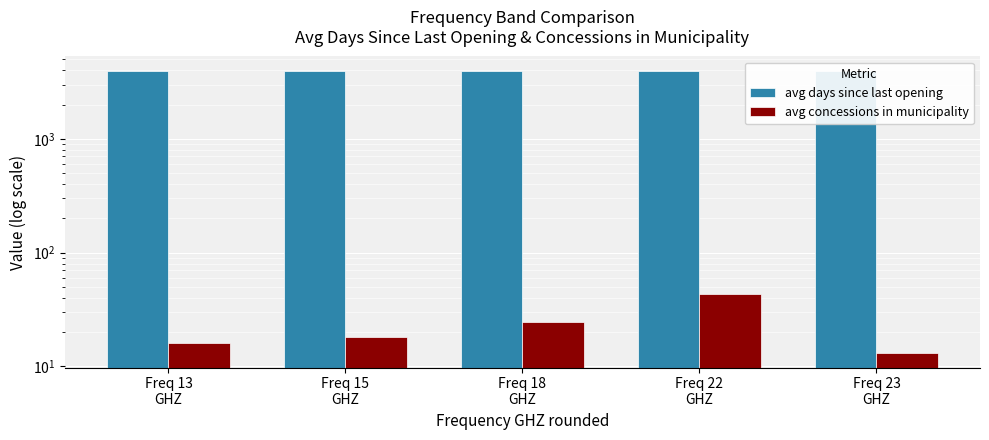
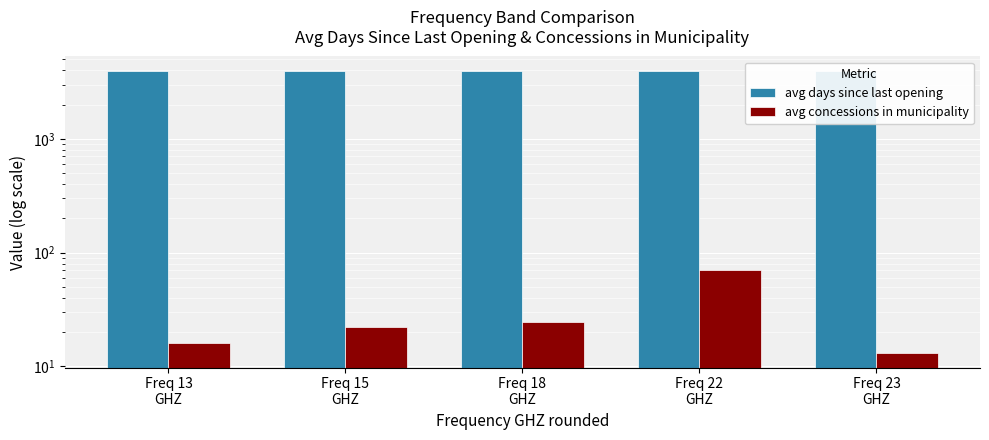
avg concessions in municipality, Freq 15 GHZ: 18 -> 22
avg concessions in municipality, Freq 22 GHZ: 43 -> 70
